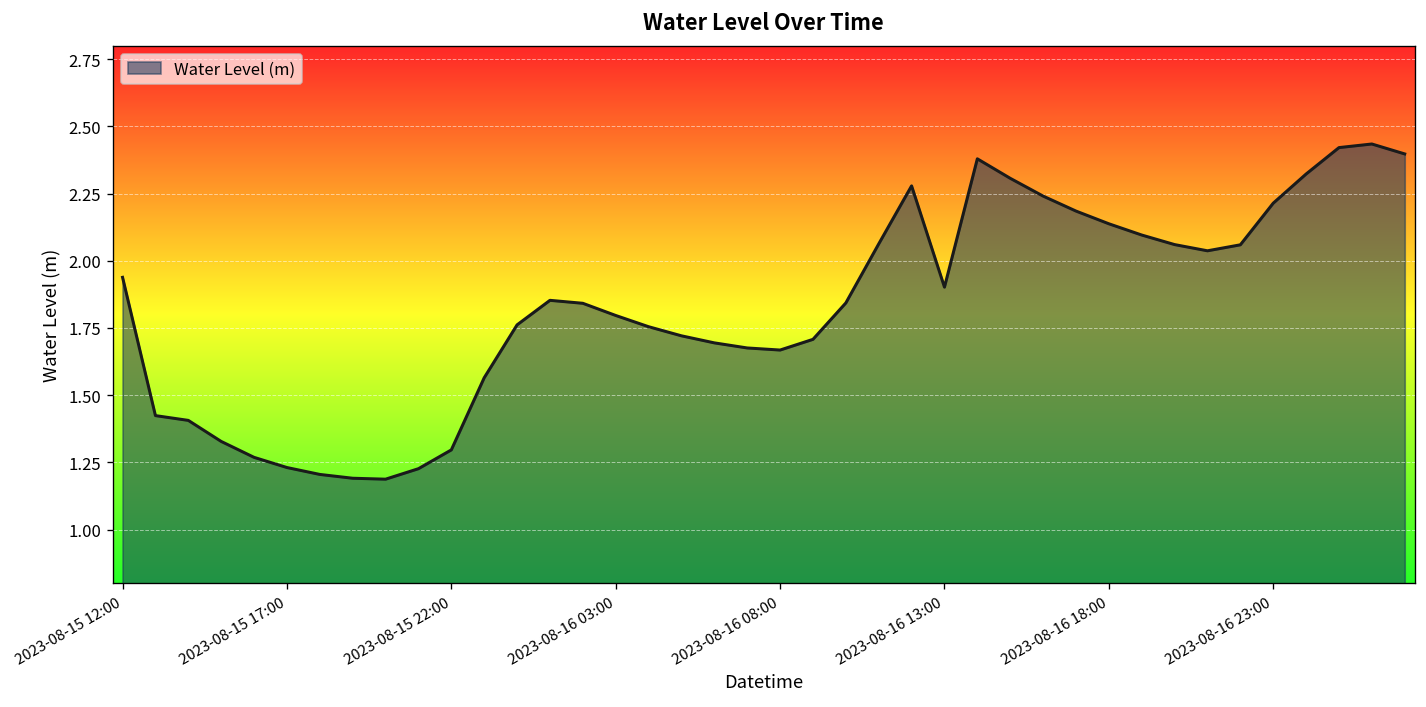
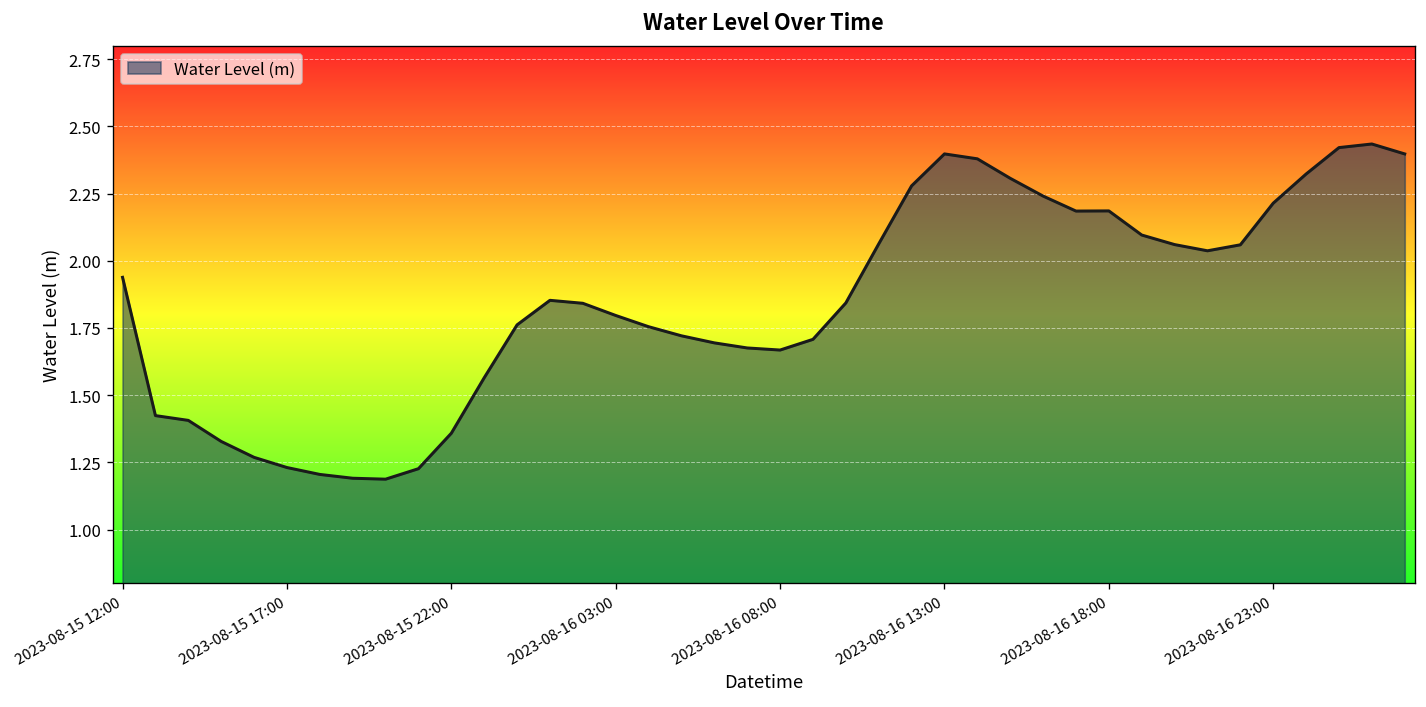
2023-08-15 22:00: 1.30 -> 1.36
2023-08-16 13:00: 1.90 -> 2.40
2023-08-16 18:00: 2.14 -> 2.19
